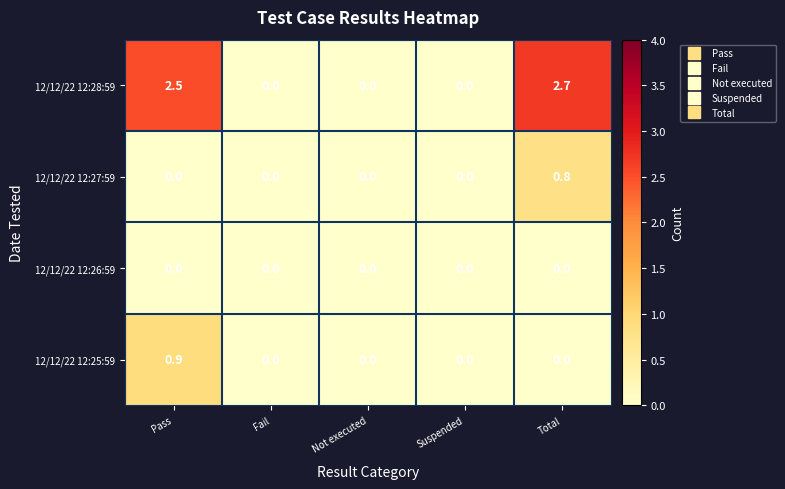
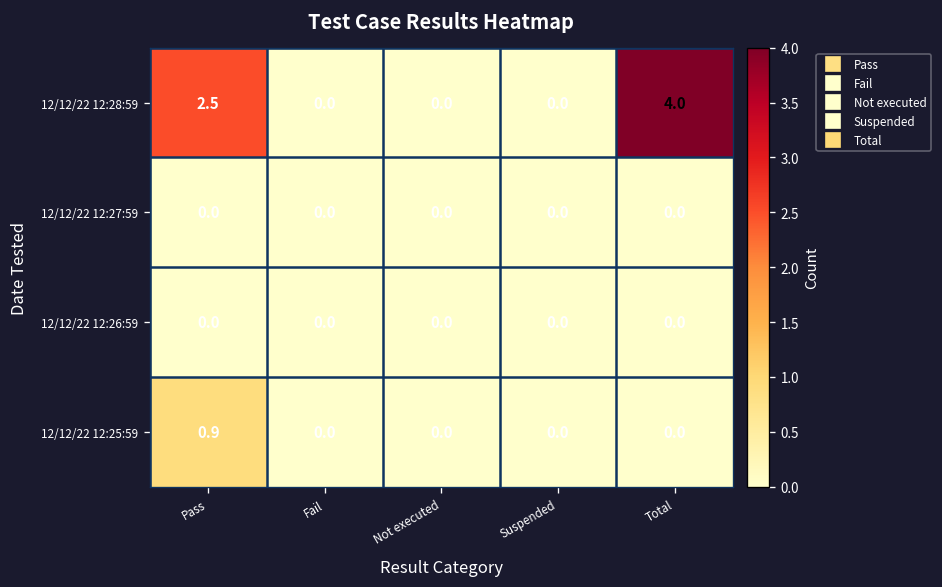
12/12/22 12:28:59, Total: 2.7 -> 4.0
12/12/22 12:27:59, Total: 0.8 -> 0.0
